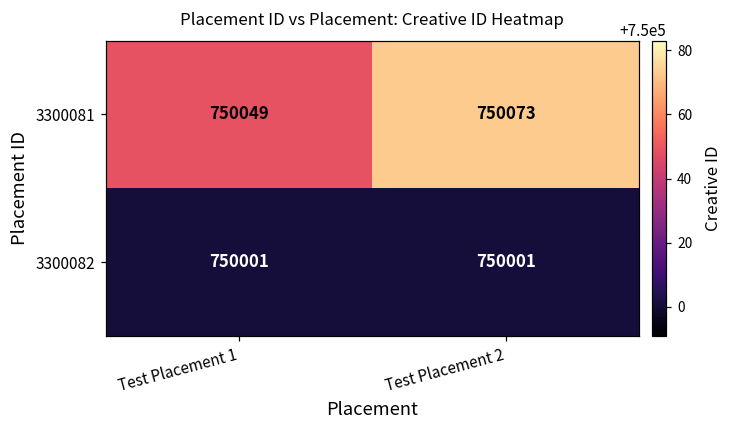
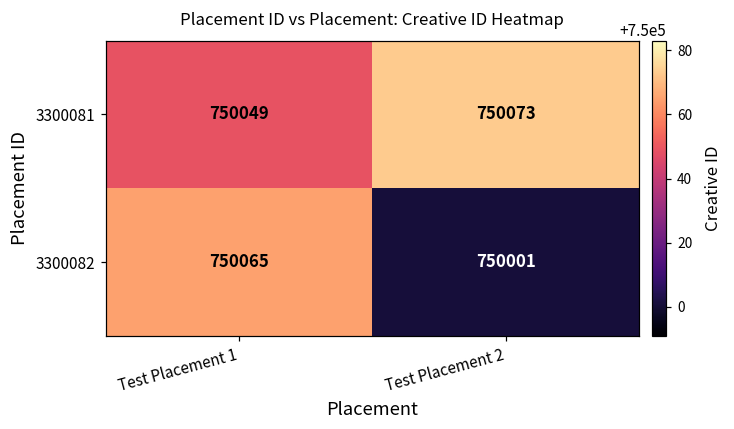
3300082, Test Placement 1: 750001 -> 750065
